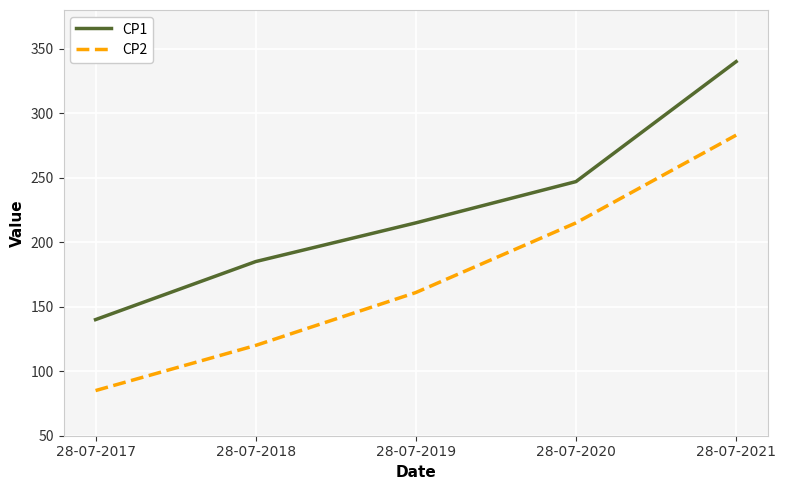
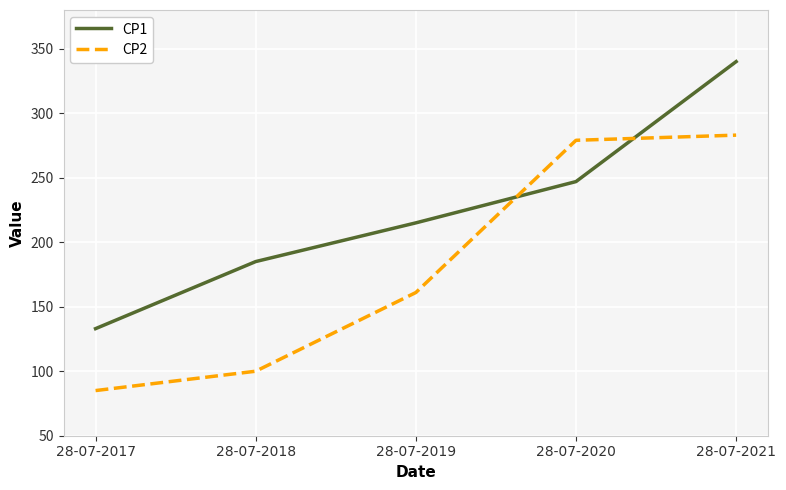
CP1, 28-07-2017: 140 -> 133
CP2, 28-07-2018: 120 -> 100
CP2, 28-07-2020: 215 -> 279
